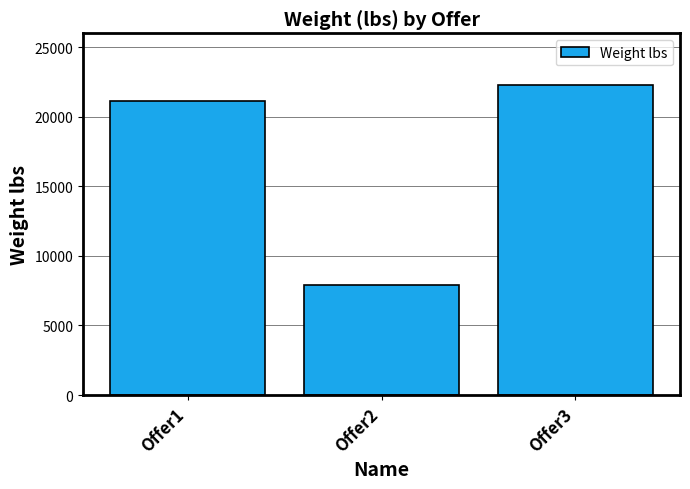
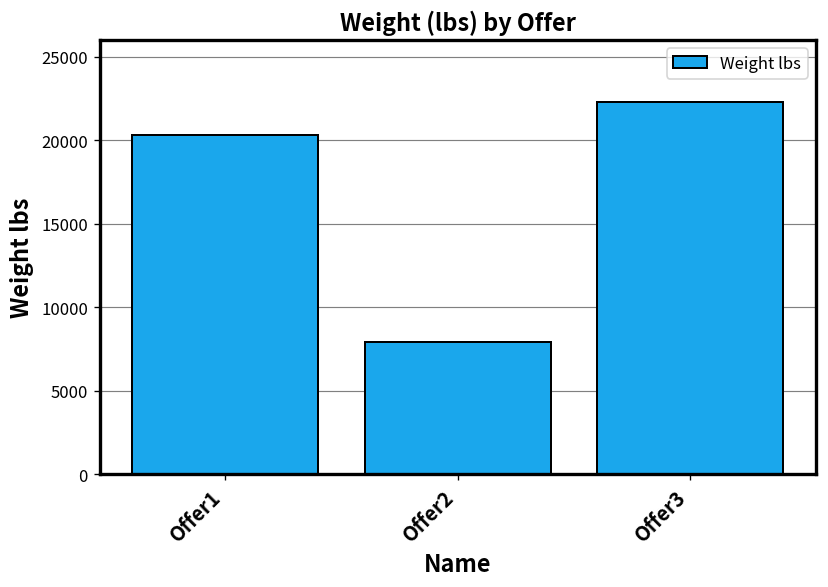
Offer1: 21200 -> 20300
